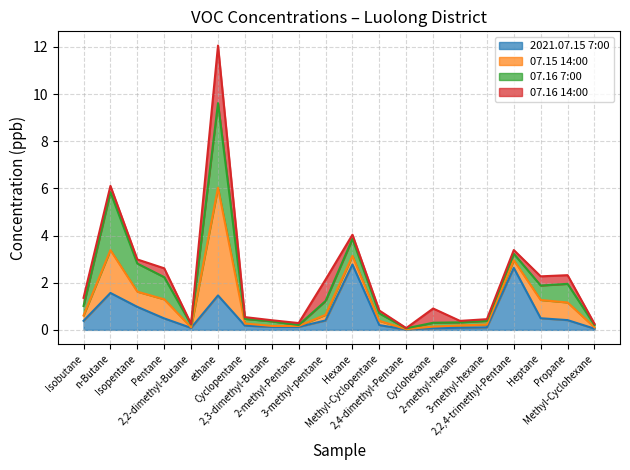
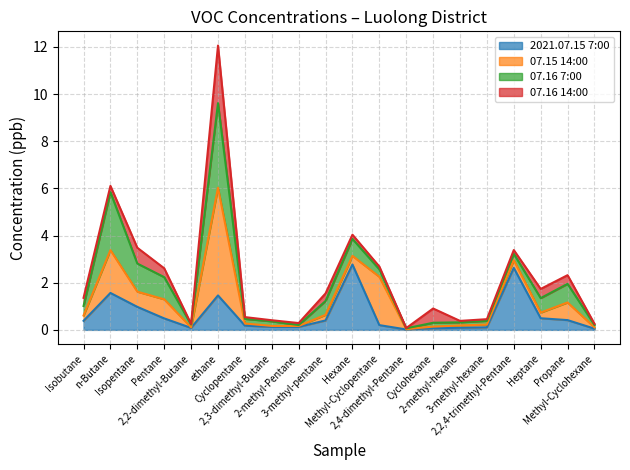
07.16 14:00, Isopentane: 0.2 -> 0.7
07.16 14:00, 3-methyl-pentane: 0.9 -> 0.3
07.15 14:00, Methyl-Cyclopentane: 0.2 -> 2.1
07.15 14:00, Heptane: 0.8 -> 0.2
